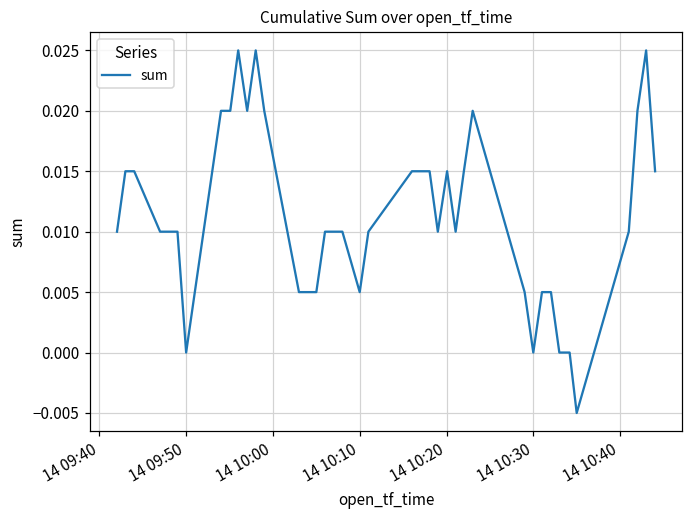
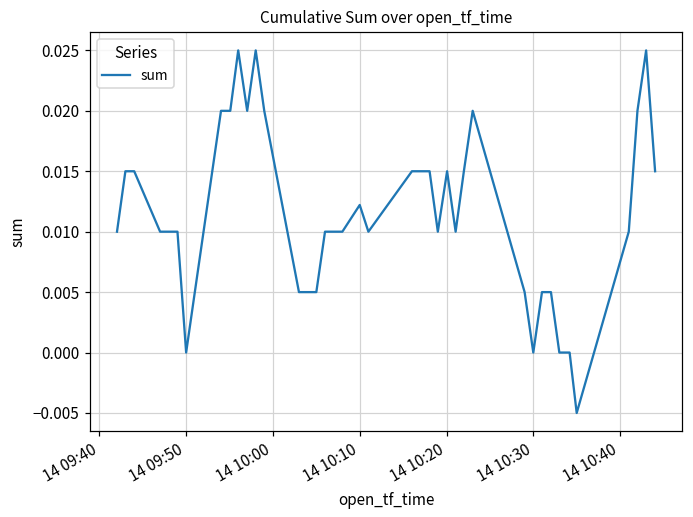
14 10:10: 0.0050 -> 0.0122
